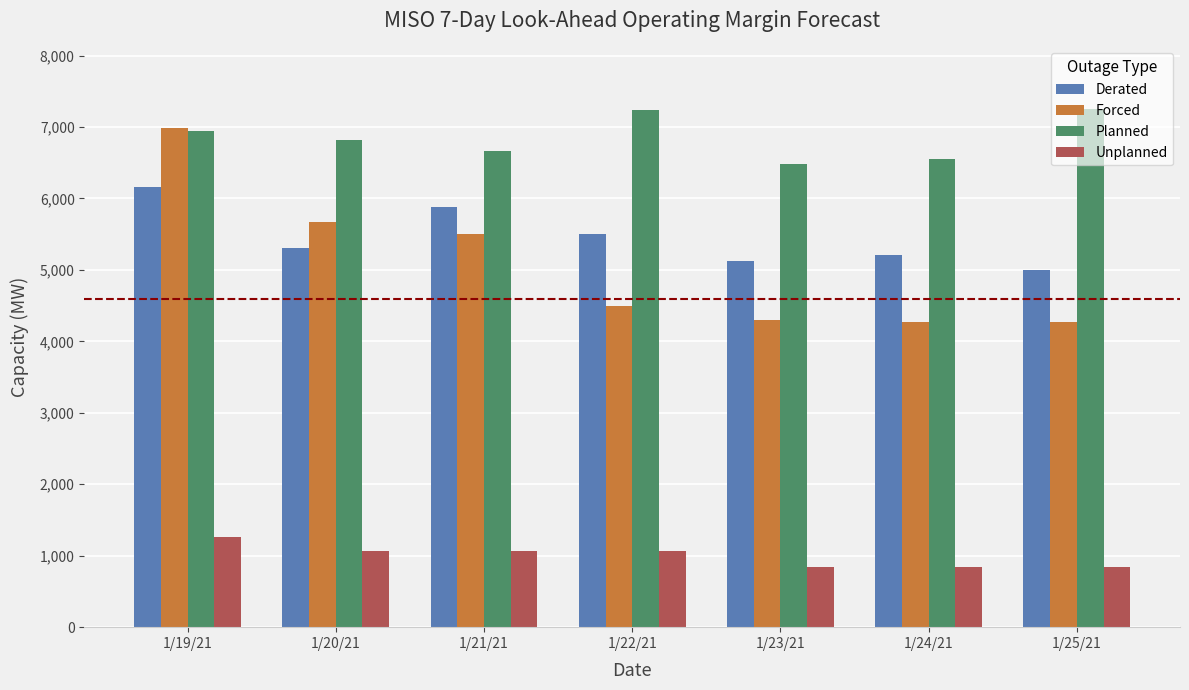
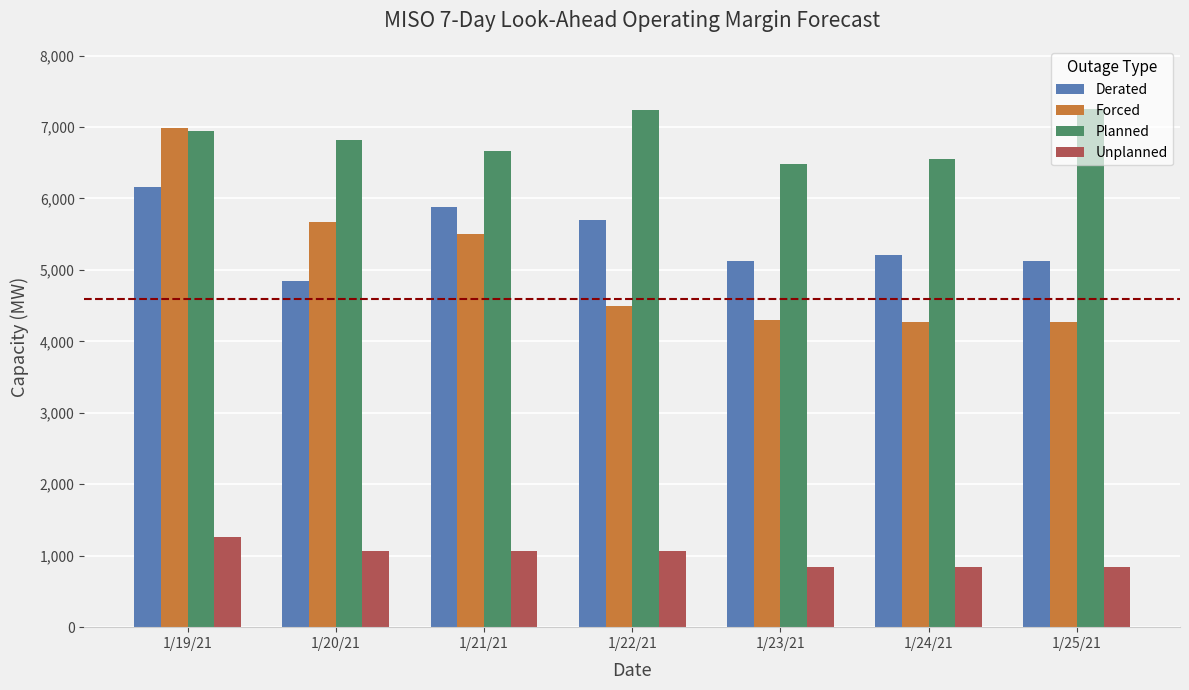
Derated, 1/20/21: 5,300 -> 4,800
Derated, 1/22/21: 5,500 -> 5,700
Derated, 1/25/21: 5,000 -> 5,100
